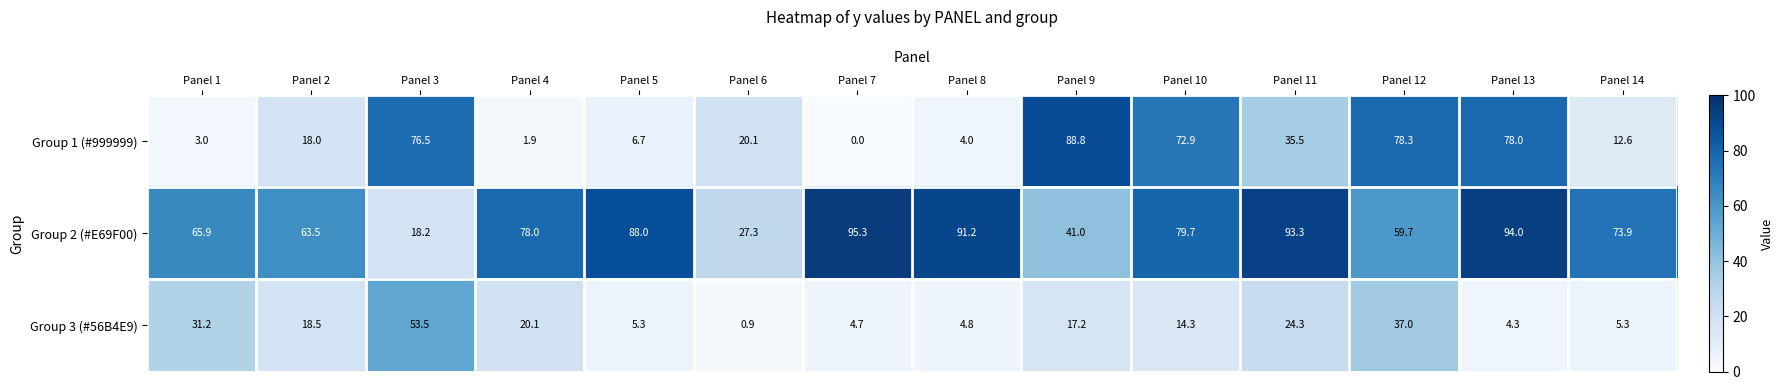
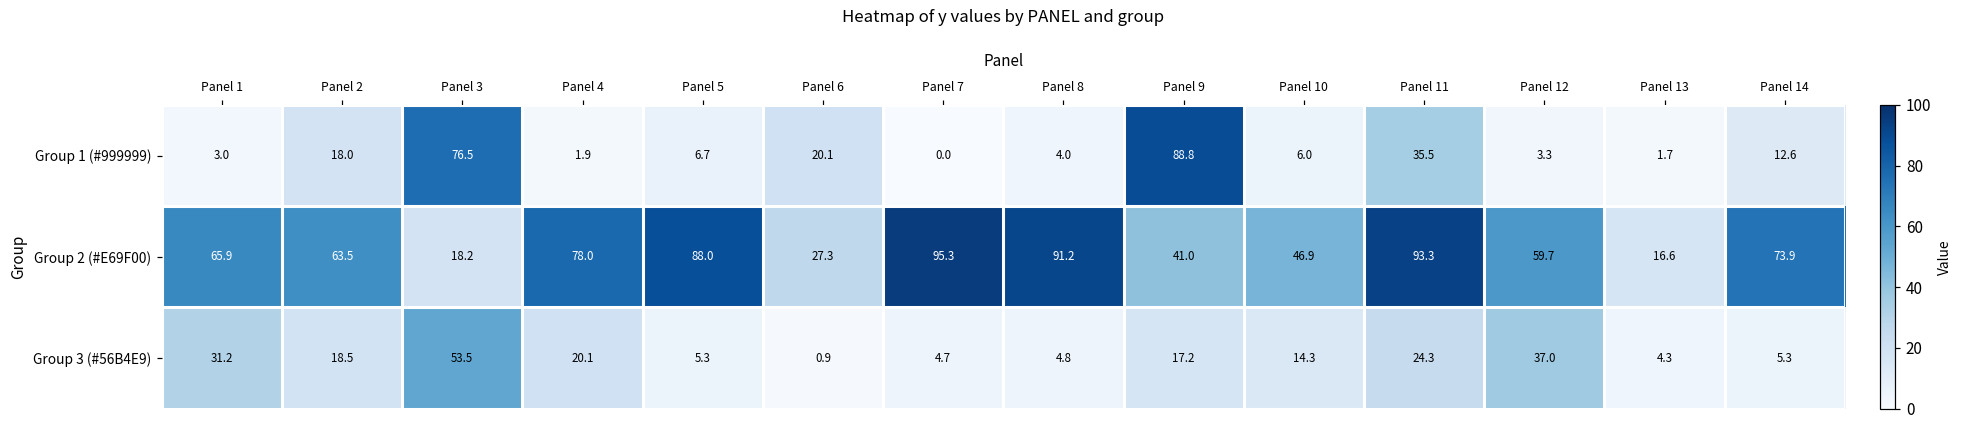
Group 1 (#999999), Panel 10: 72.9 -> 6.0
Group 1 (#999999), Panel 12: 78.3 -> 3.3
Group 1 (#999999), Panel 13: 78.0 -> 1.7
Group 2 (#E69F00), Panel 10: 79.7 -> 46.9
Group 2 (#E69F00), Panel 13: 94.0 -> 16.6
